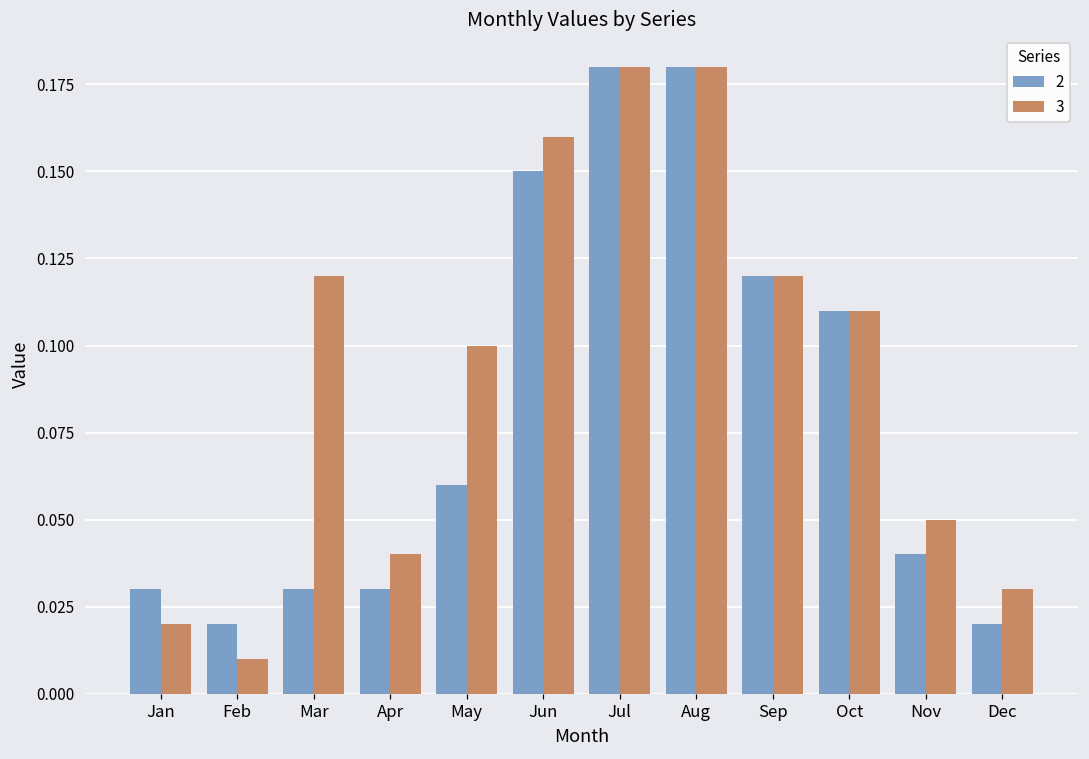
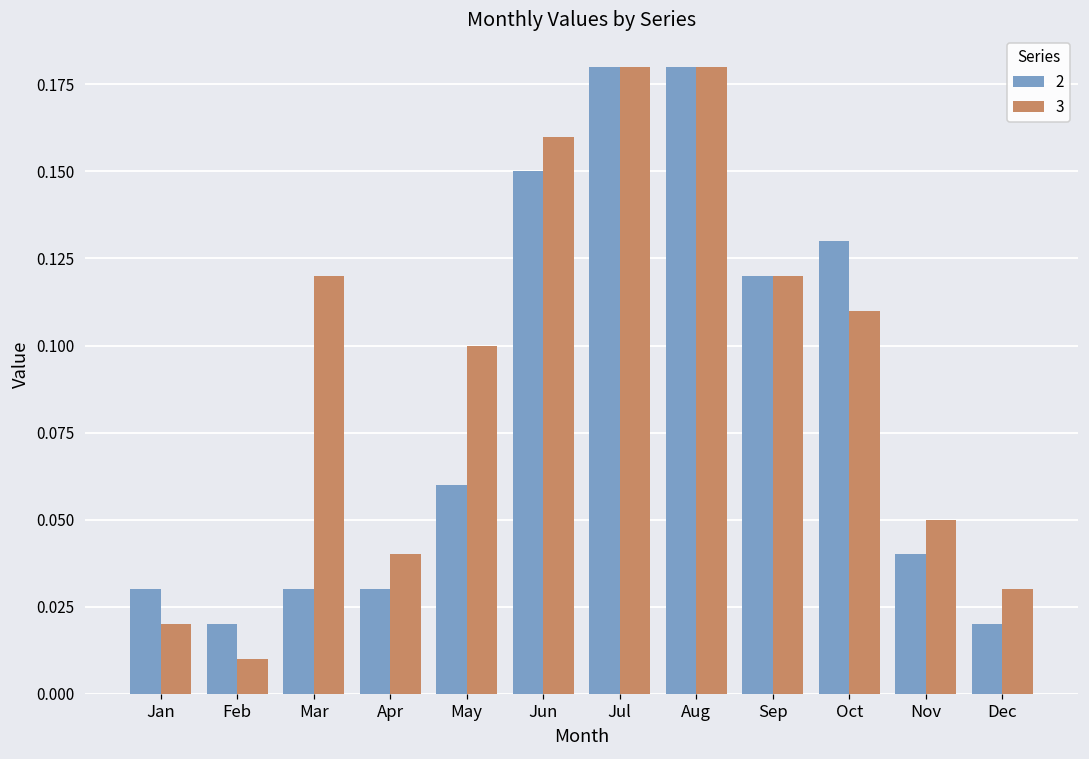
2, Oct: 0.11 -> 0.13
